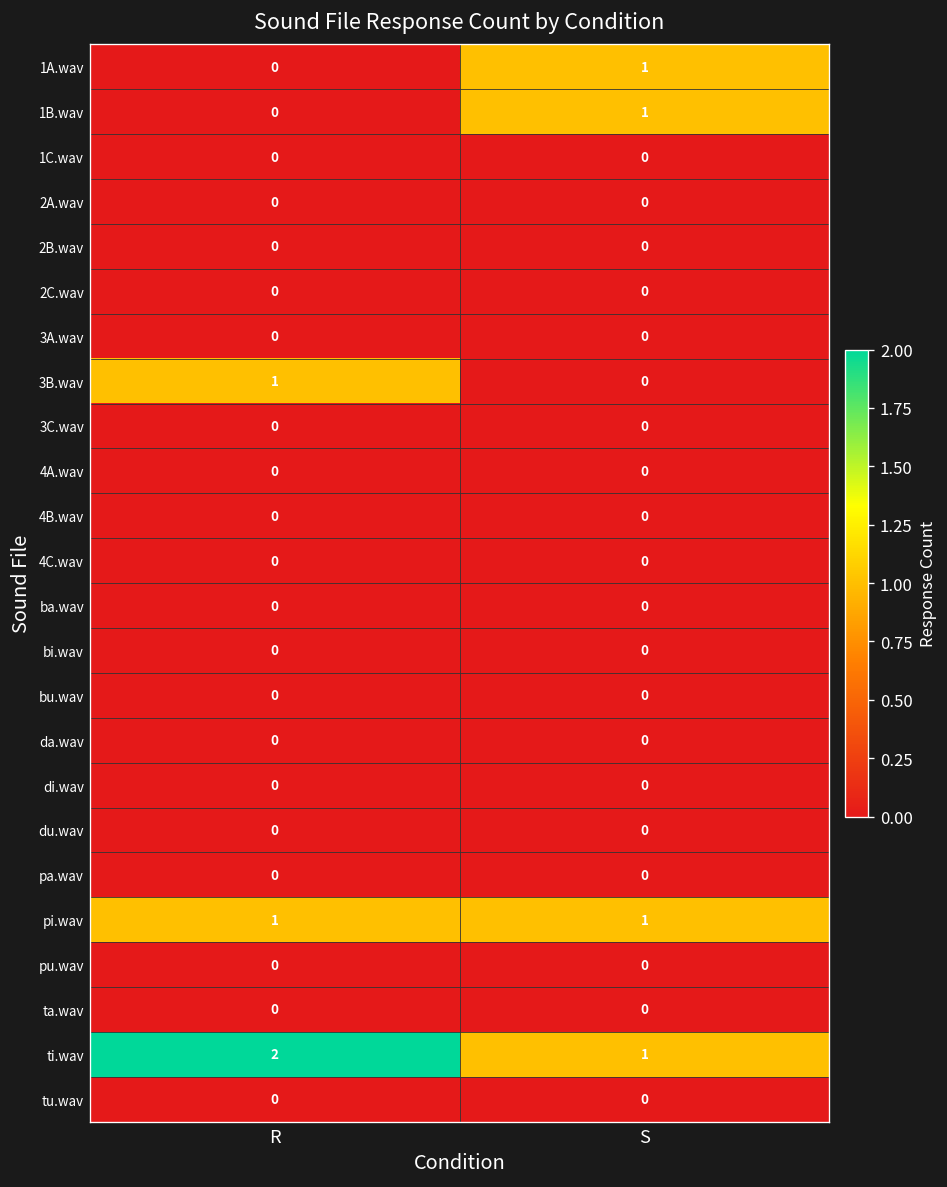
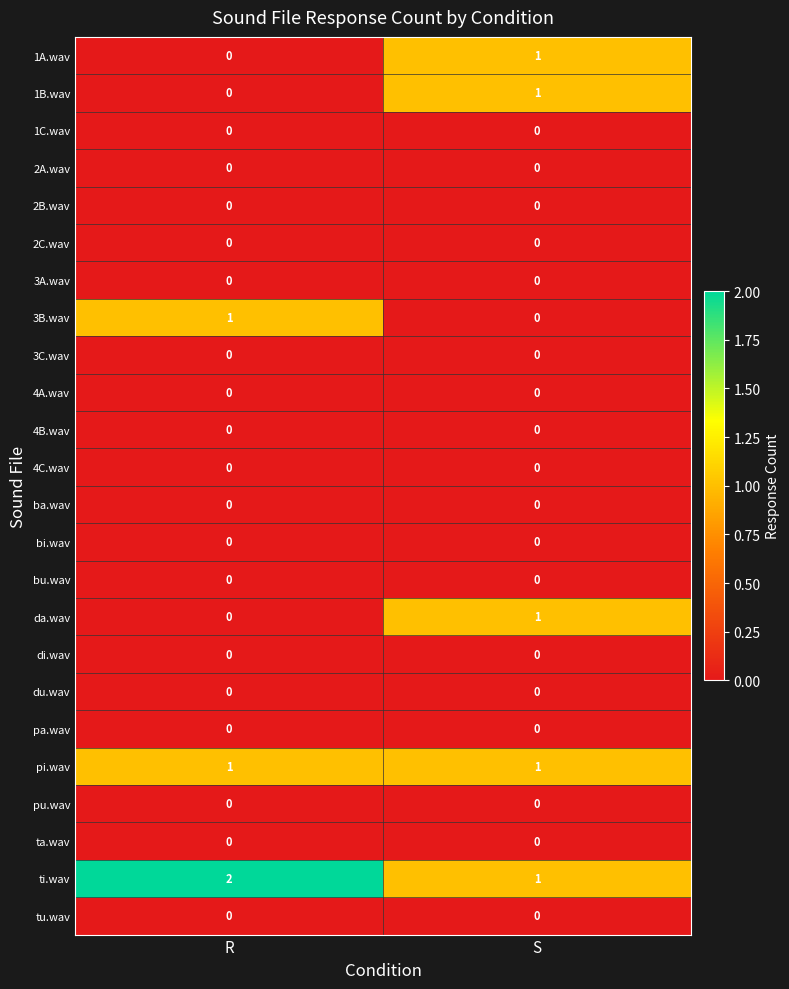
da.wav, S: 0 -> 1
